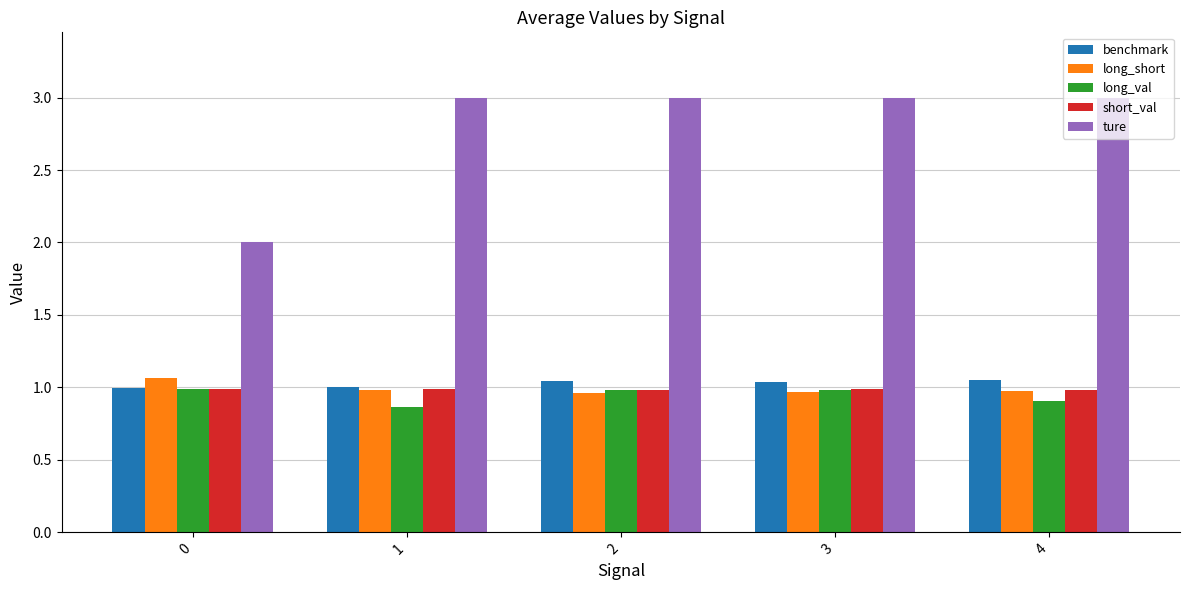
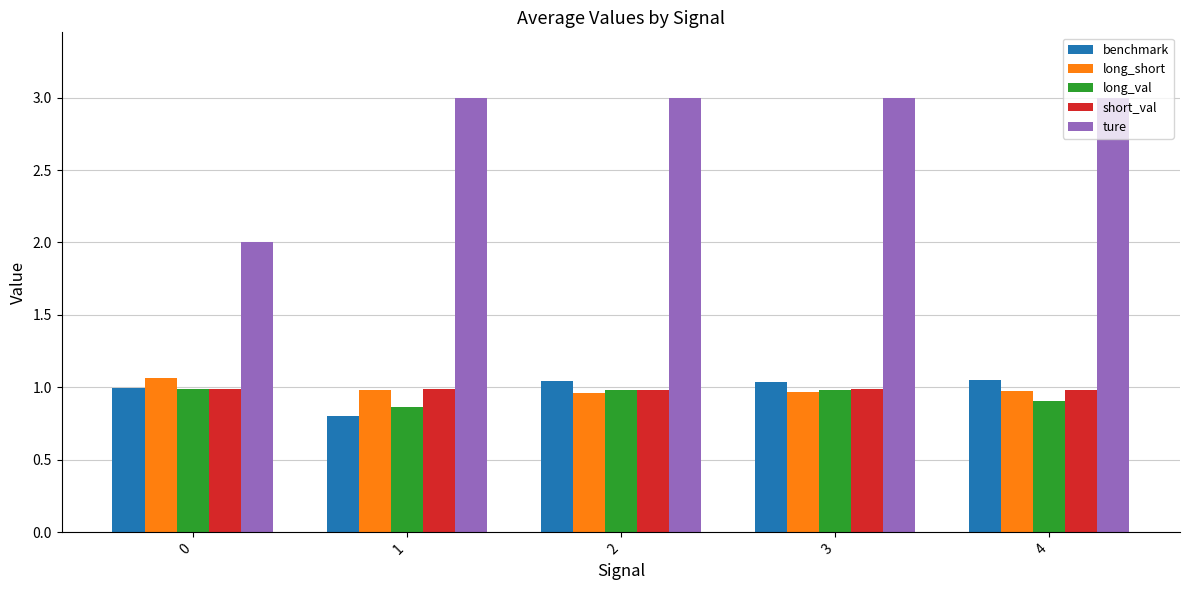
benchmark, 1: 1.00 -> 0.80
